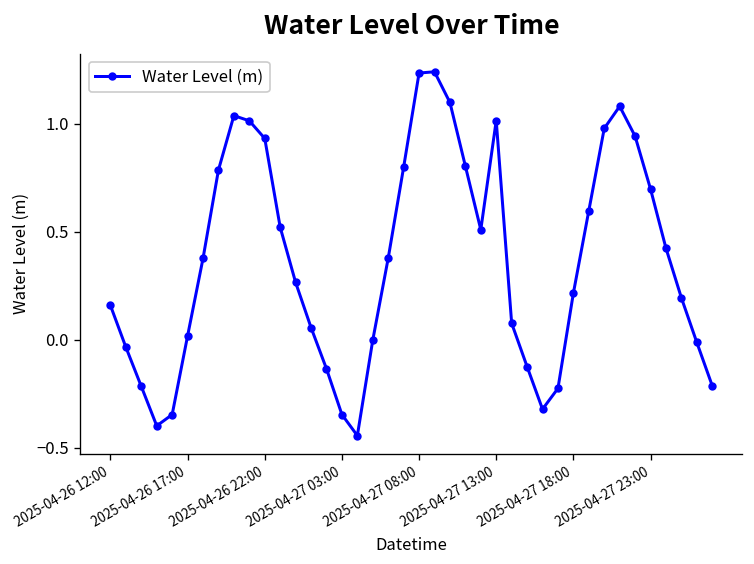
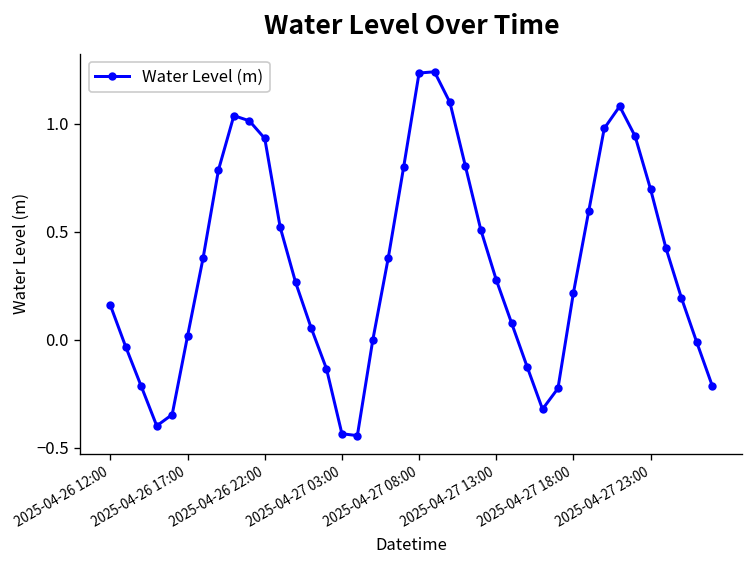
2025-04-27 03:00: -0.35 -> -0.44
2025-04-27 13:00: 1.02 -> 0.28
